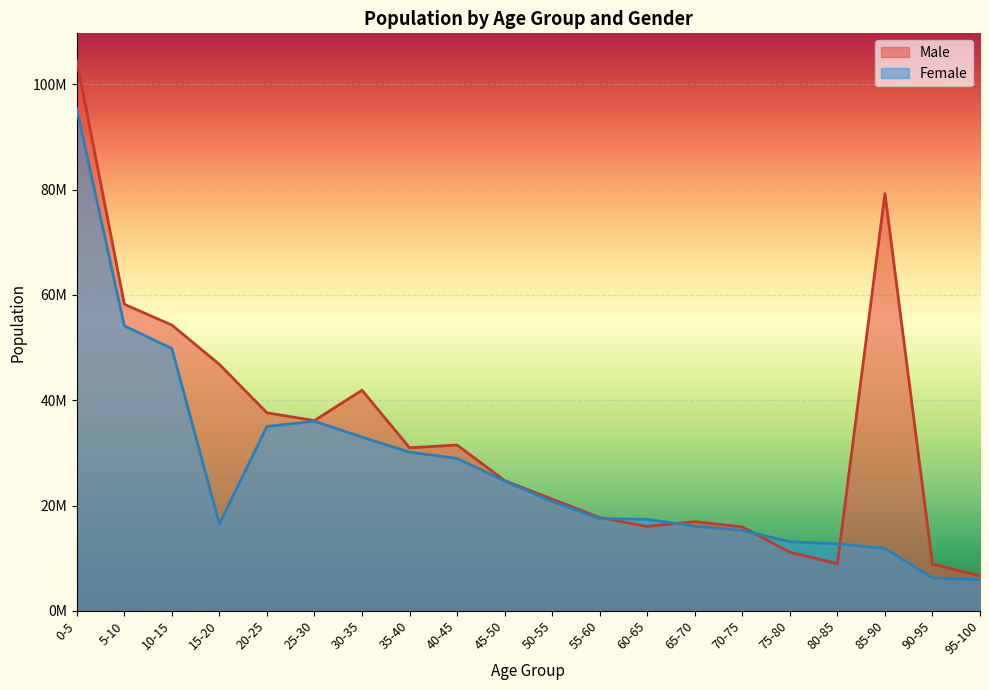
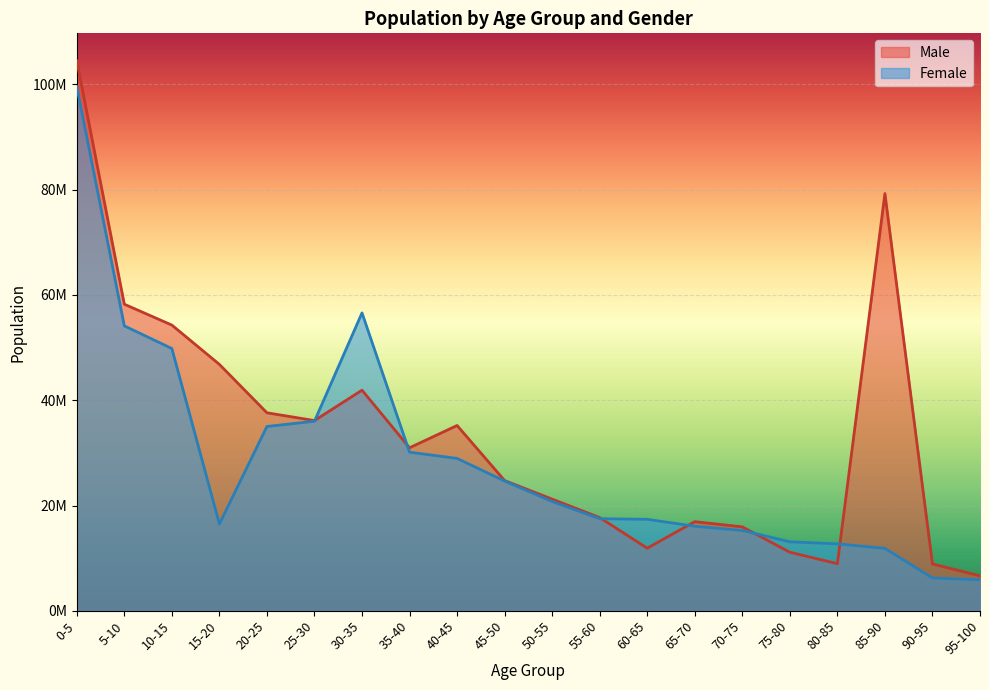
Female, 0-5: 95000000 -> 100000000
Female, 30-35: 33000000 -> 57000000
Male, 40-45: 31000000 -> 35000000
Male, 60-65: 16000000 -> 12000000
